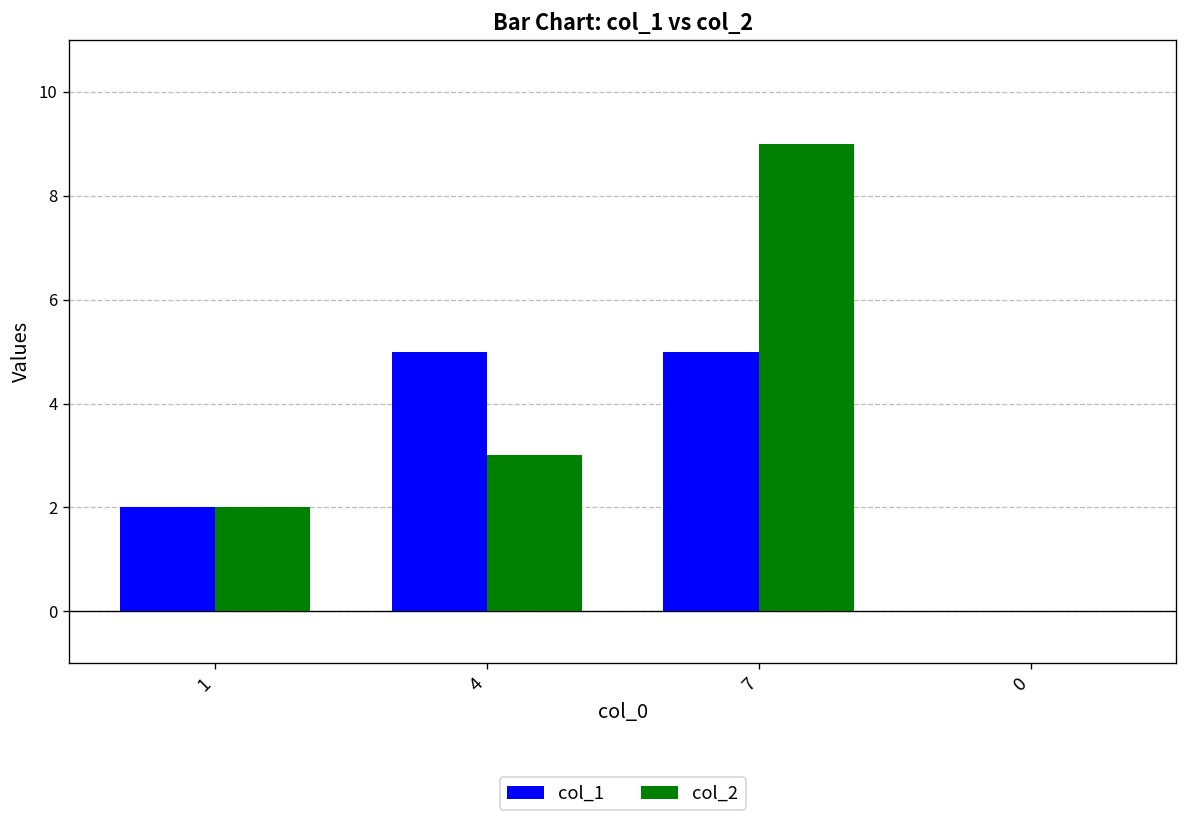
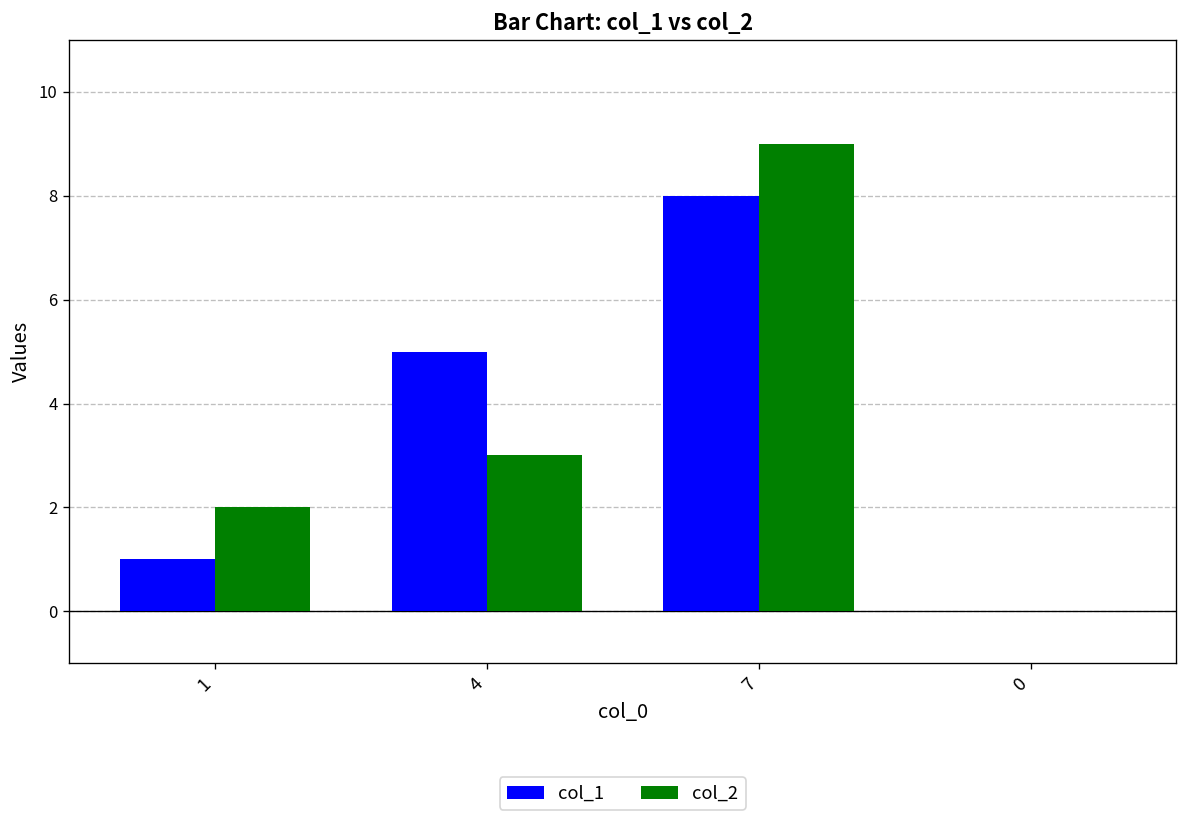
col_1, 1: 2 -> 1
col_1, 7: 5 -> 8
